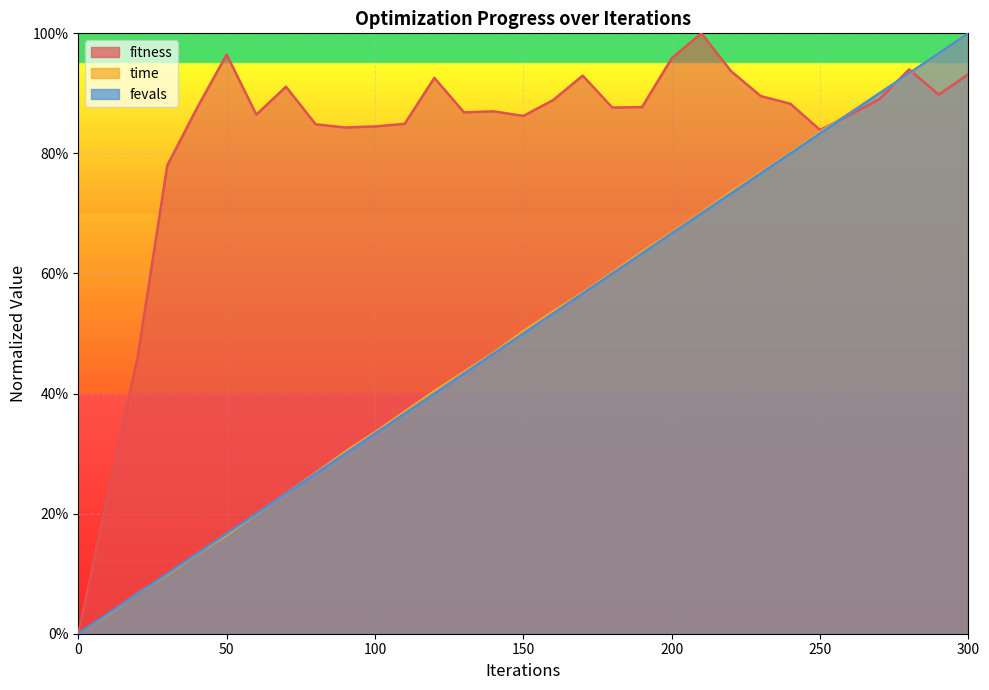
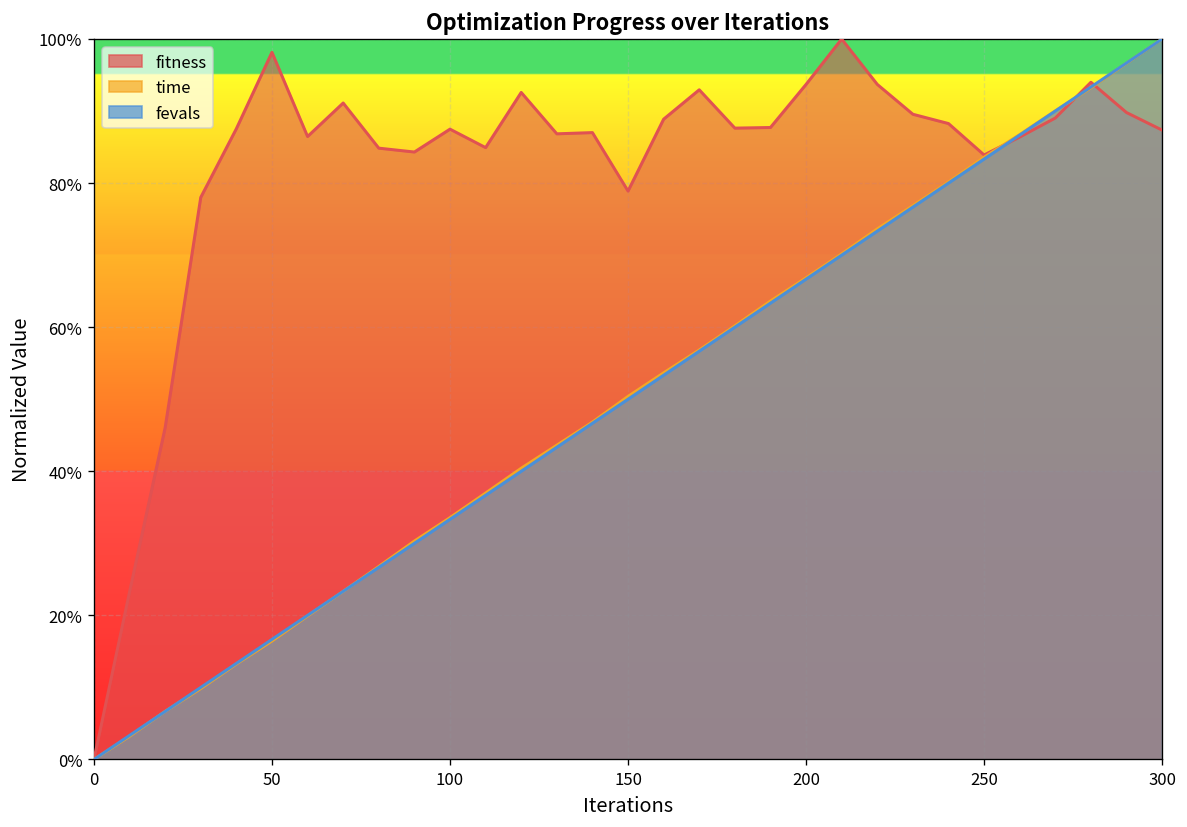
fitness, 50: 96% -> 98%
fitness, 100: 84% -> 87%
fitness, 150: 86% -> 79%
fitness, 200: 96% -> 94%
fitness, 300: 93% -> 87%
